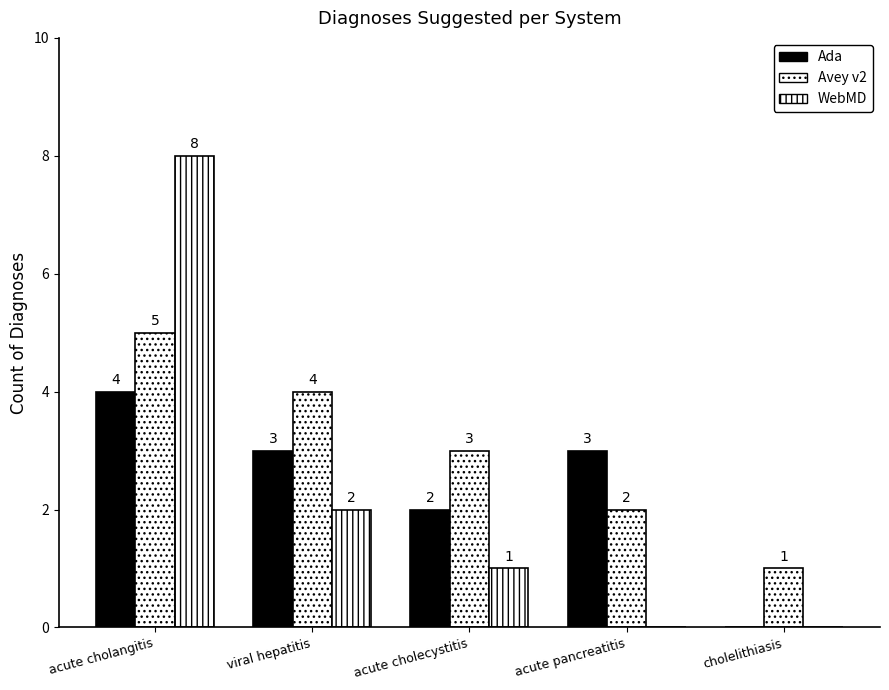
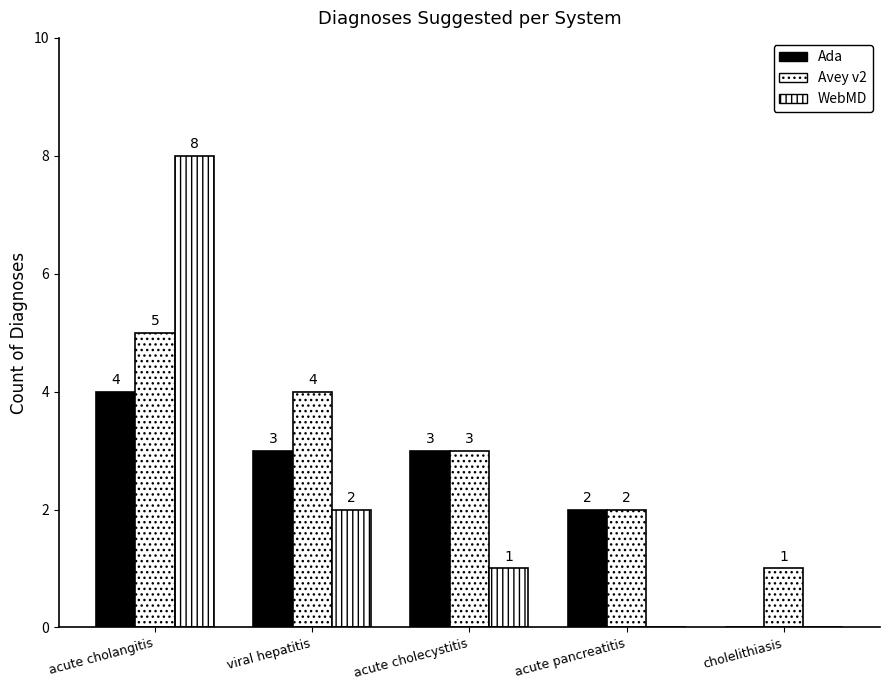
Ada, acute cholecystitis: 2 -> 3
Ada, acute pancreatitis: 3 -> 2
